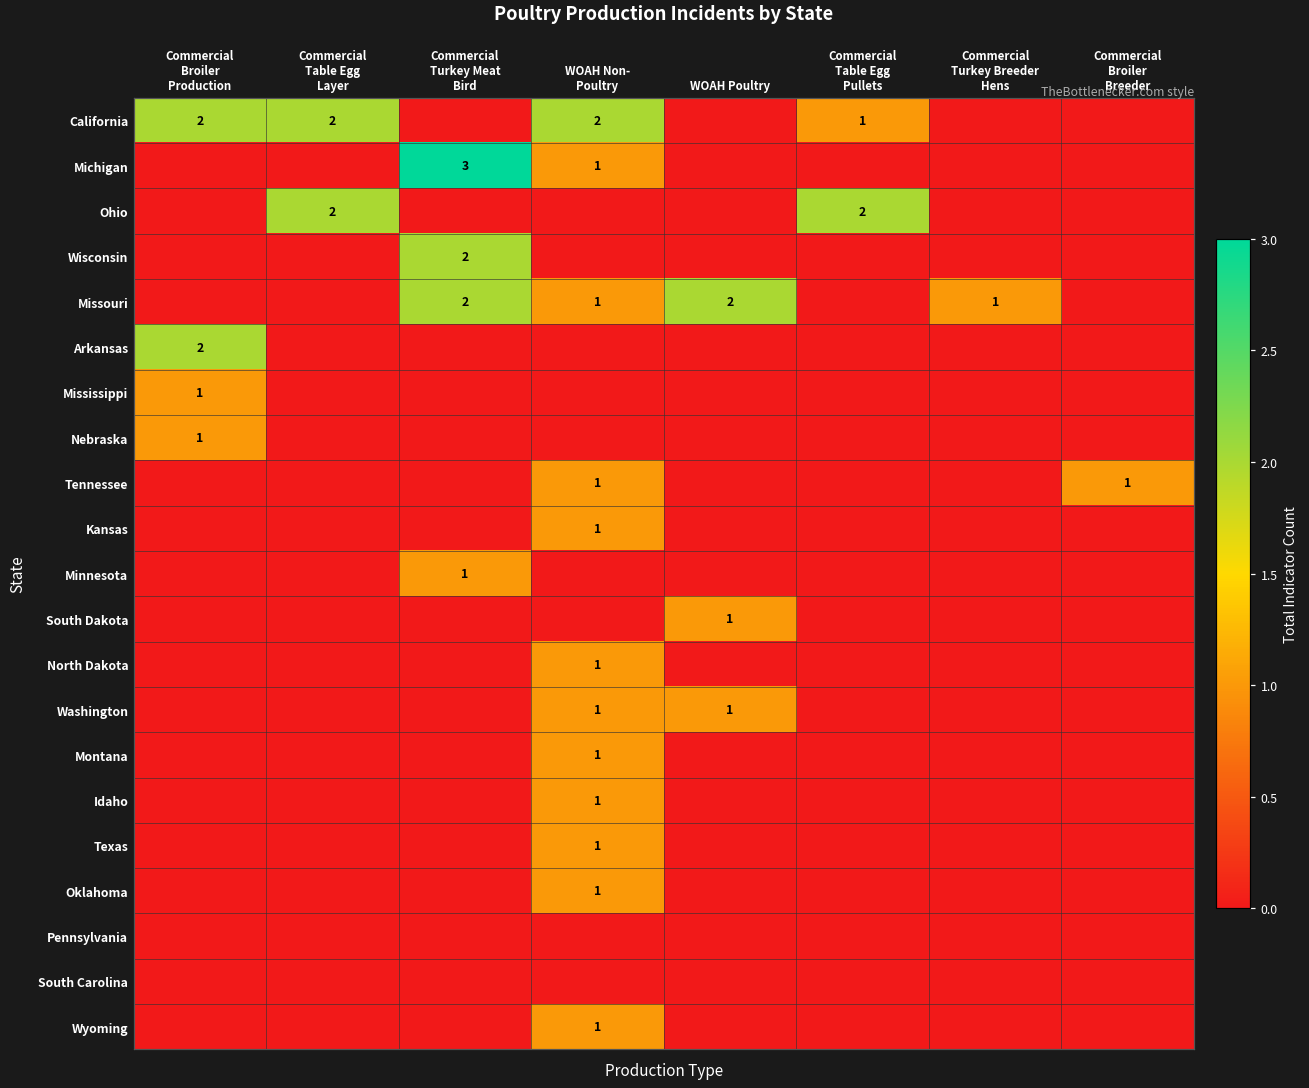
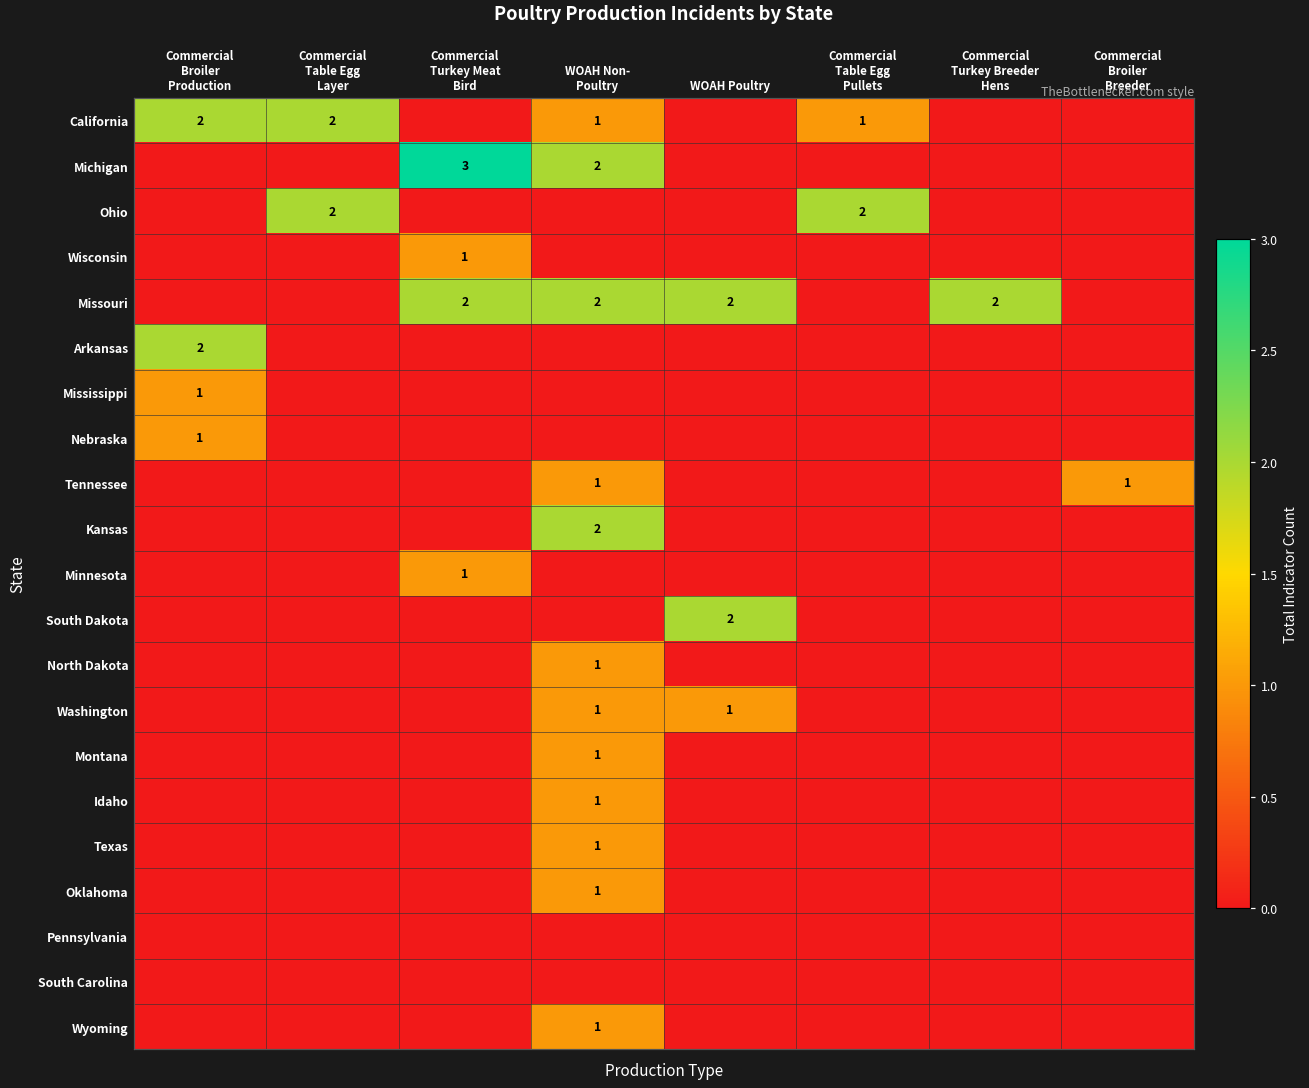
California, WOAH Non- Poultry: 2 -> 1
Michigan, WOAH Non- Poultry: 1 -> 2
Wisconsin, Commercial Turkey Meat Bird: 2 -> 1
Missouri, WOAH Non- Poultry: 1 -> 2
Missouri, Commercial Turkey Breeder Hens: 1 -> 2
Kansas, WOAH Non- Poultry: 1 -> 2
South Dakota, WOAH Poultry: 1 -> 2
